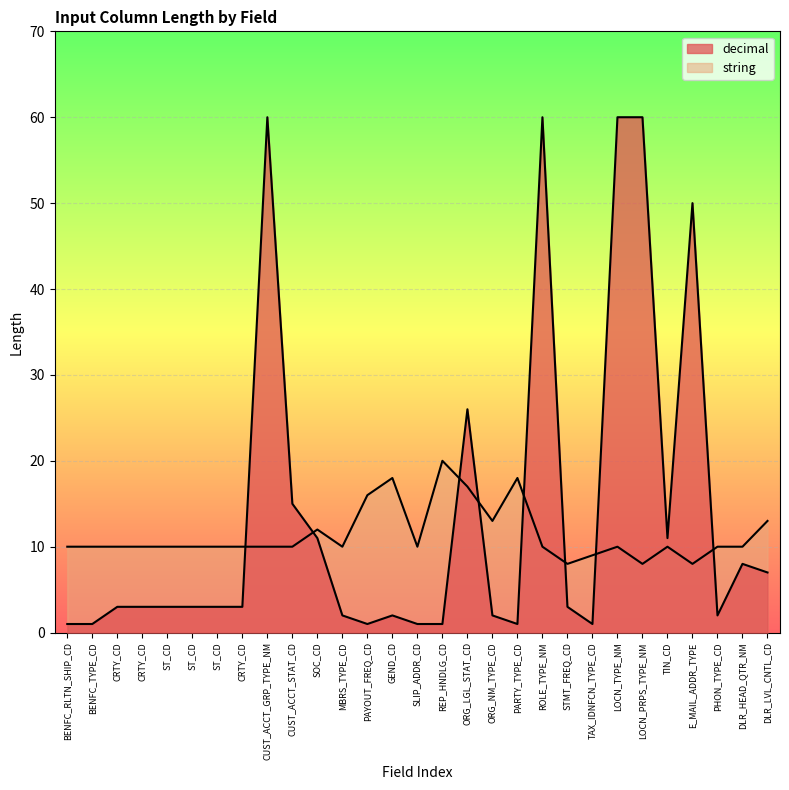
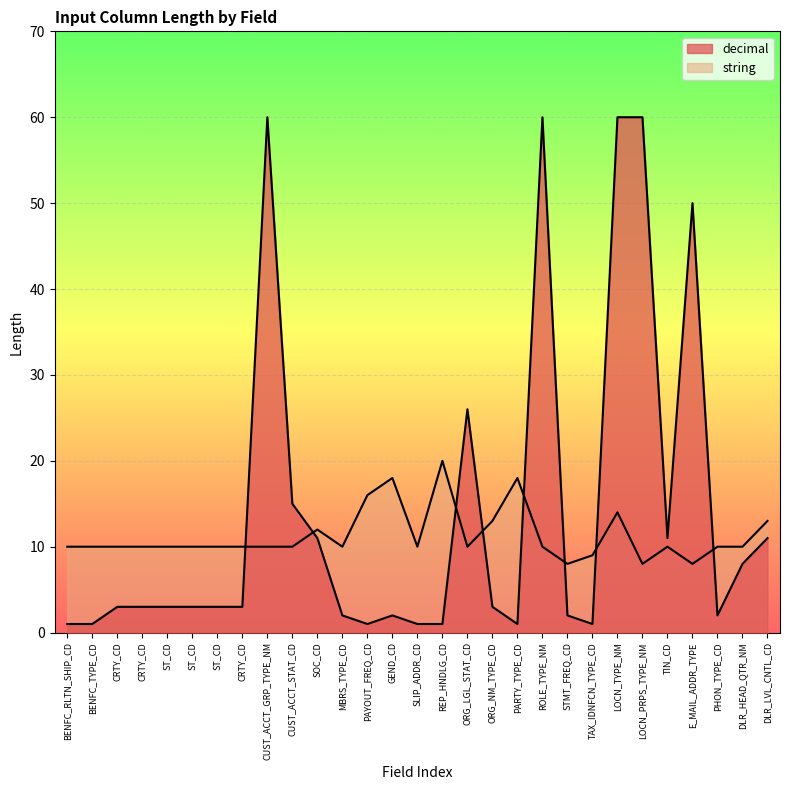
string, ORG_LGL_STAT_CD: 17 -> 10
decimal, ORG_NM_TYPE_CD: 2 -> 3
decimal, STMT_FREQ_CD: 3 -> 2
string, LOCN_TYPE_NM: 10 -> 14
decimal, DLR_LVL_CNTL_CD: 7 -> 11
